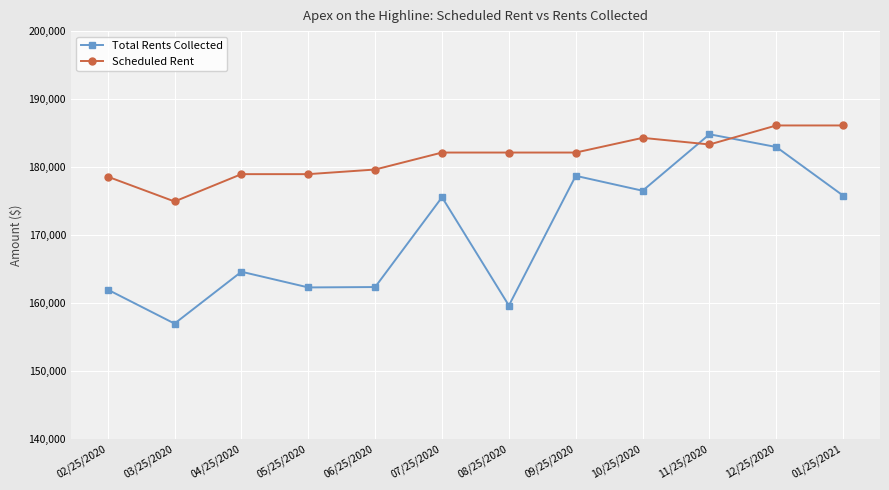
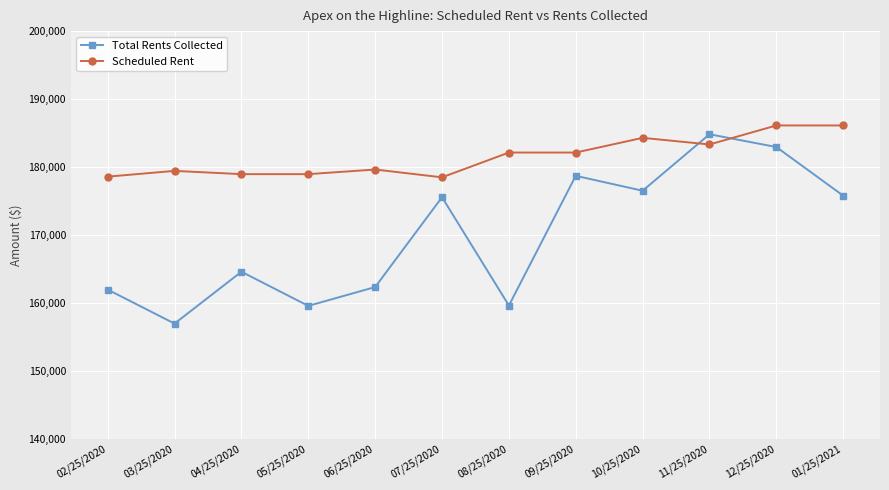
Scheduled Rent, 03/25/2020: 175,000 -> 179,000
Total Rents Collected, 05/25/2020: 162,000 -> 160,000
Scheduled Rent, 07/25/2020: 182,000 -> 178,000
